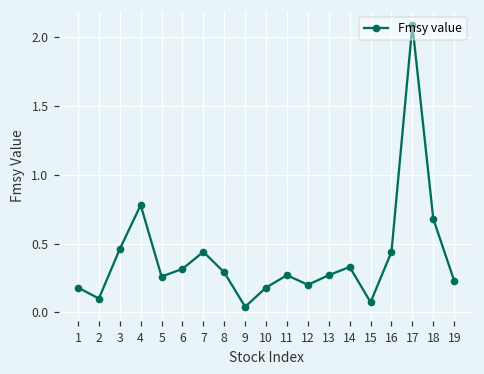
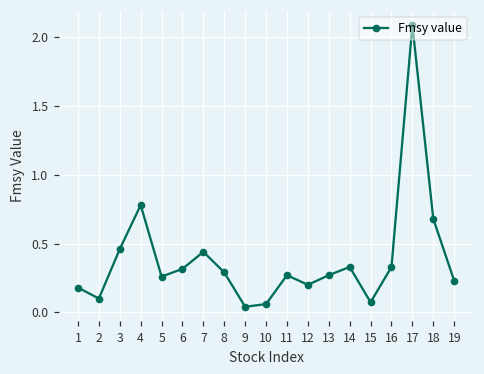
10: 0.18 -> 0.06
16: 0.44 -> 0.33
